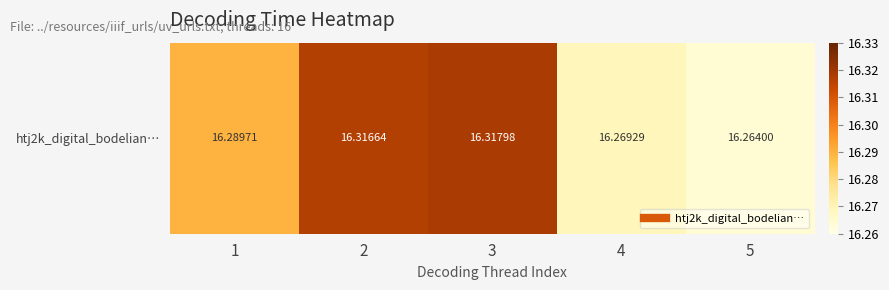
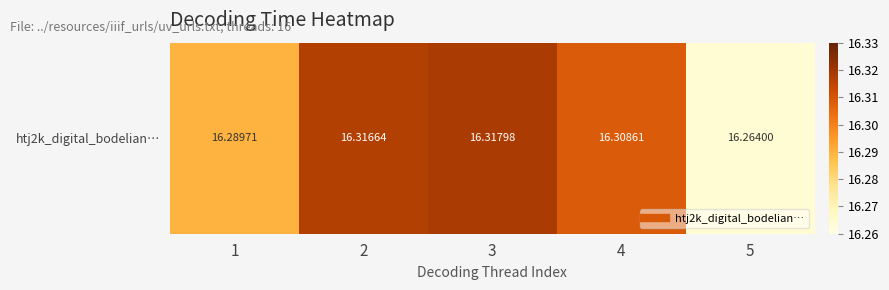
htj2k_digital_bodelian…, 4: 16.26929 -> 16.30861
